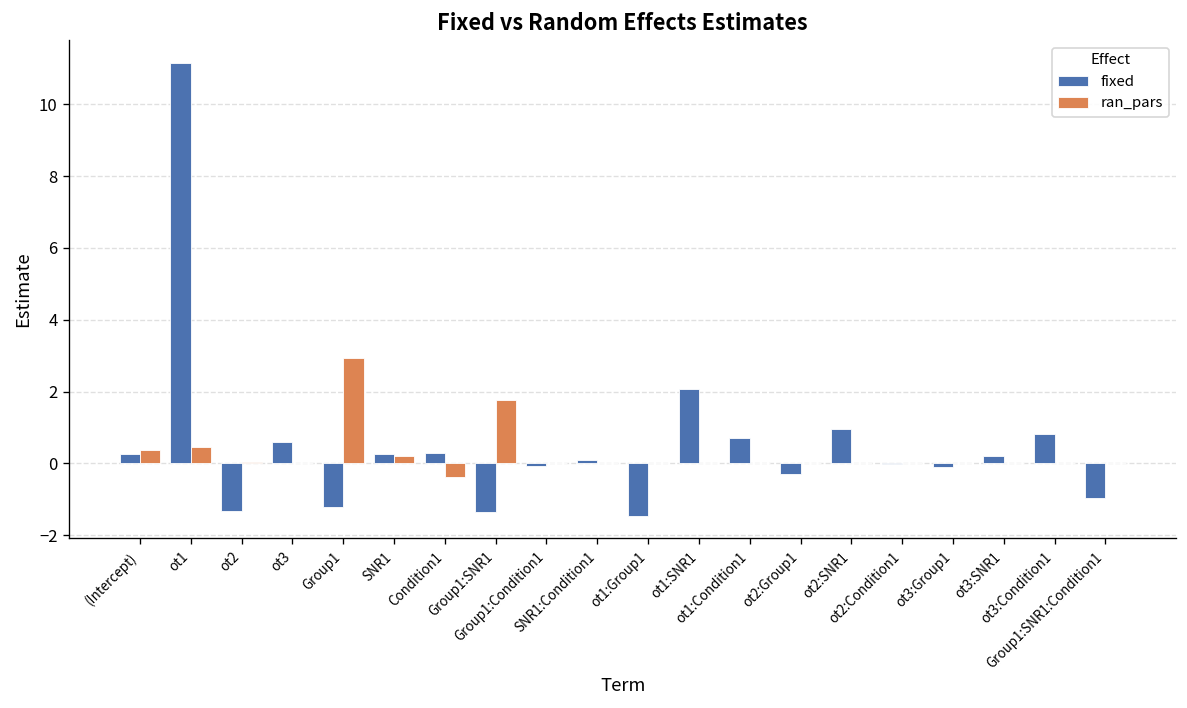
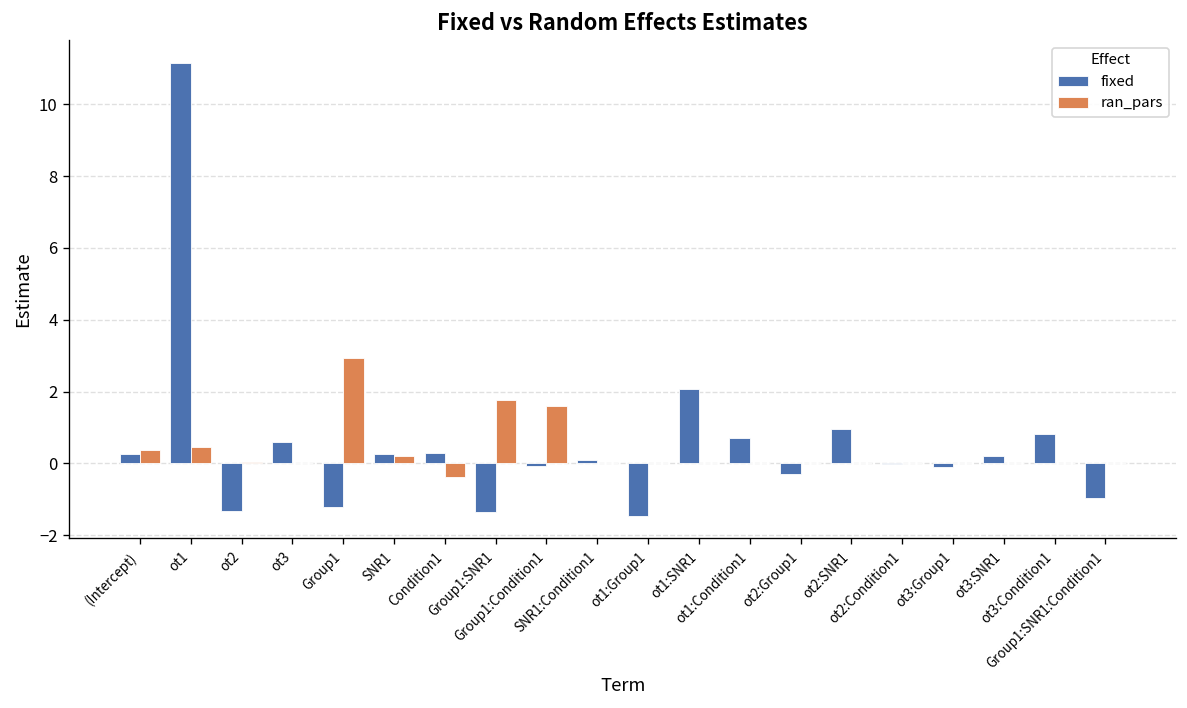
ran_pars, Group1:Condition1: 0.0 -> 1.6
